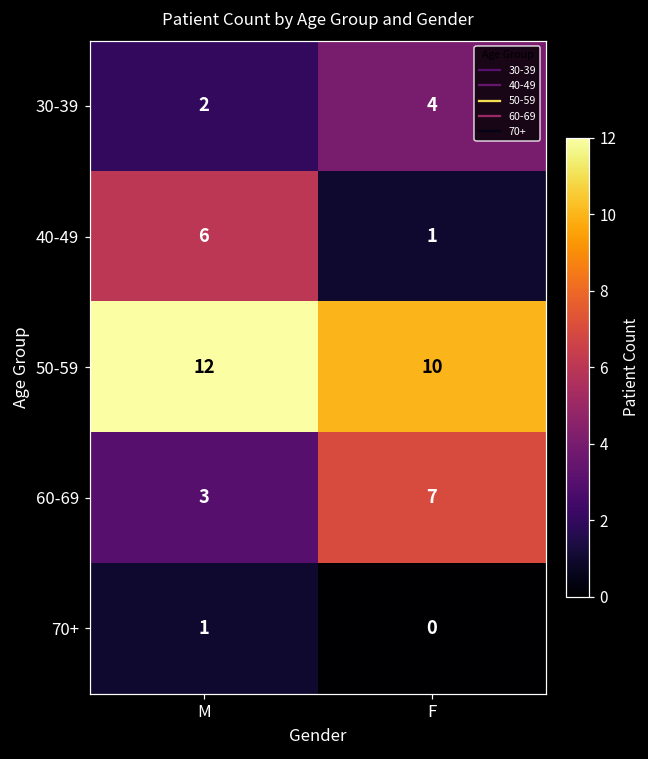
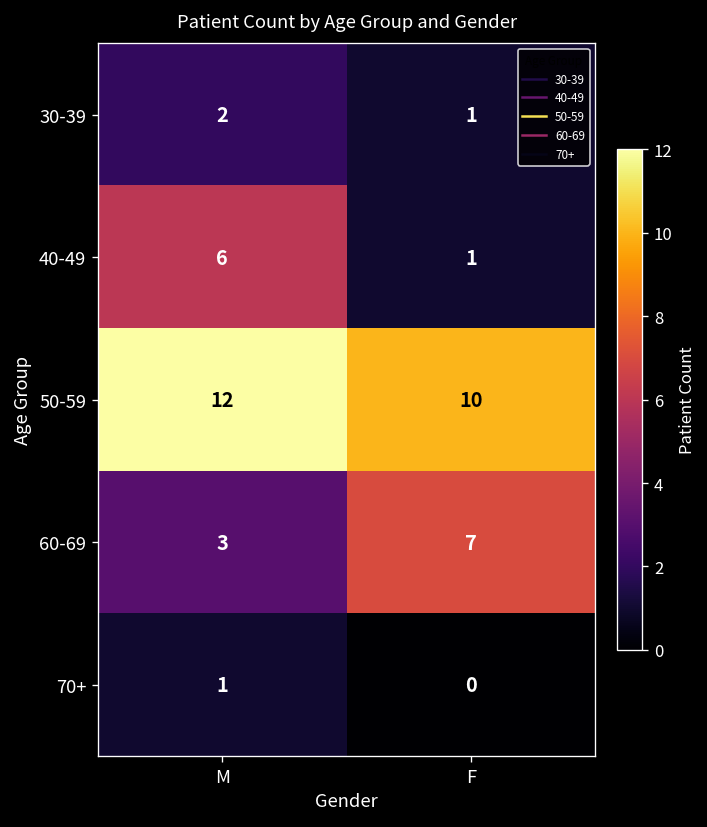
30-39, F: 4 -> 1
